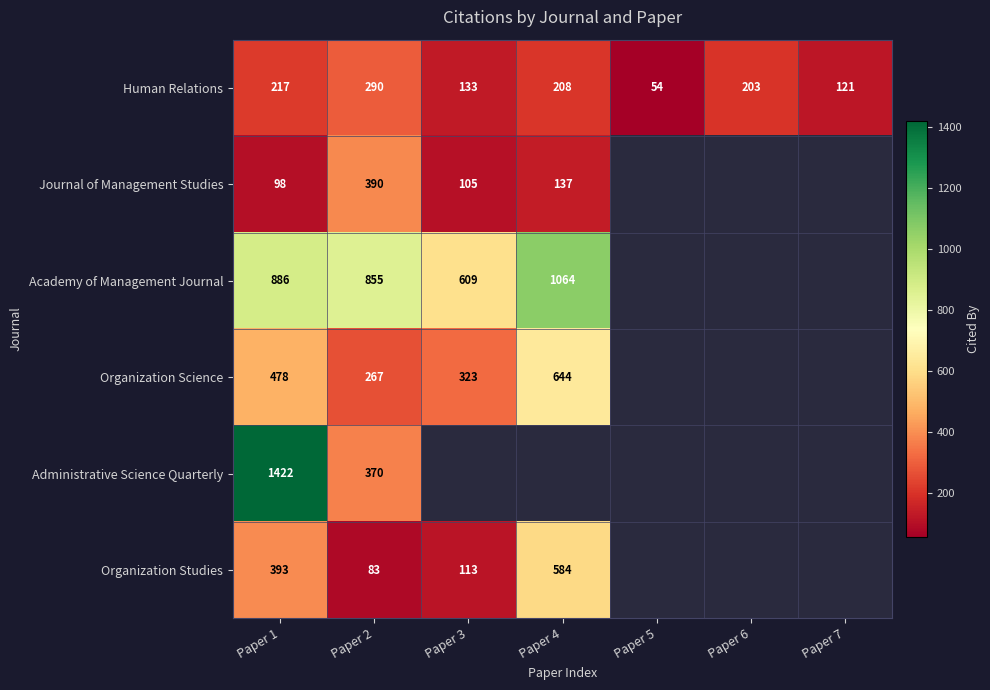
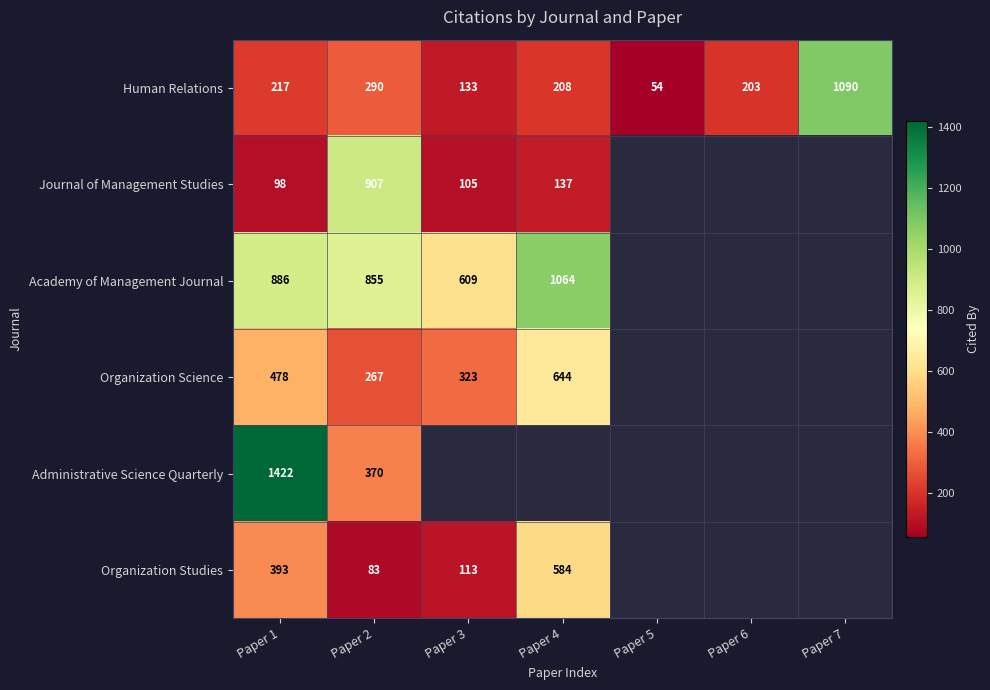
Human Relations, Paper 7: 121 -> 1090
Journal of Management Studies, Paper 2: 390 -> 907
